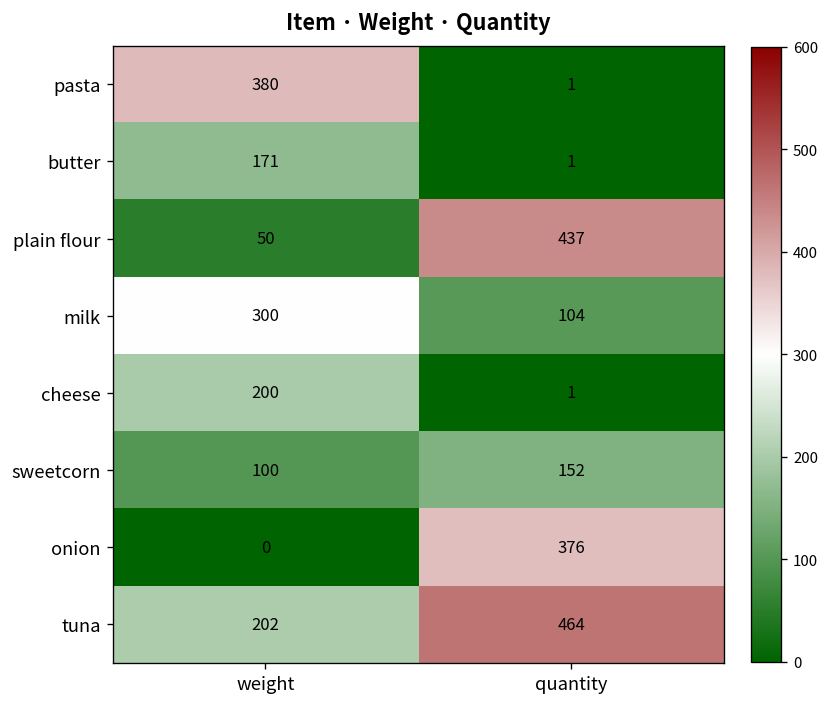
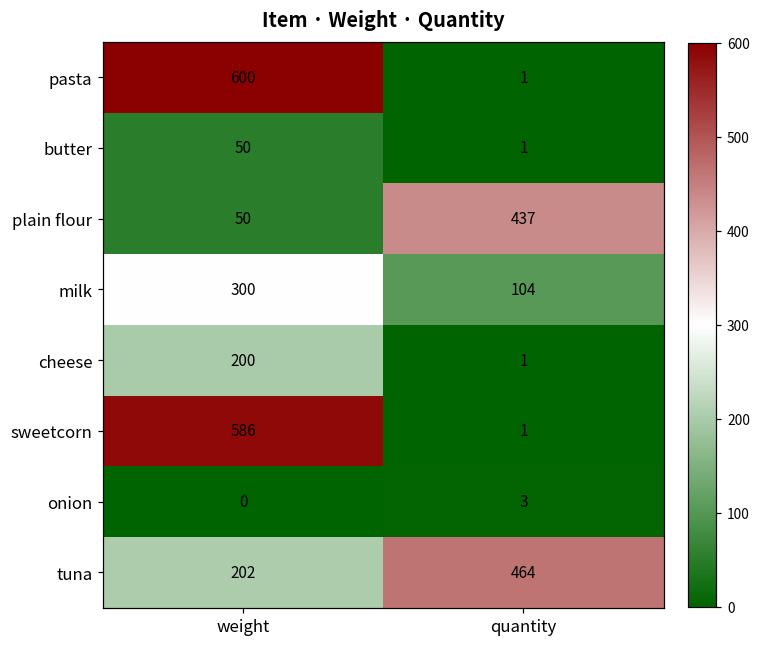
pasta, weight: 380 -> 600
butter, weight: 171 -> 50
sweetcorn, weight: 100 -> 586
sweetcorn, quantity: 152 -> 1
onion, quantity: 376 -> 3
